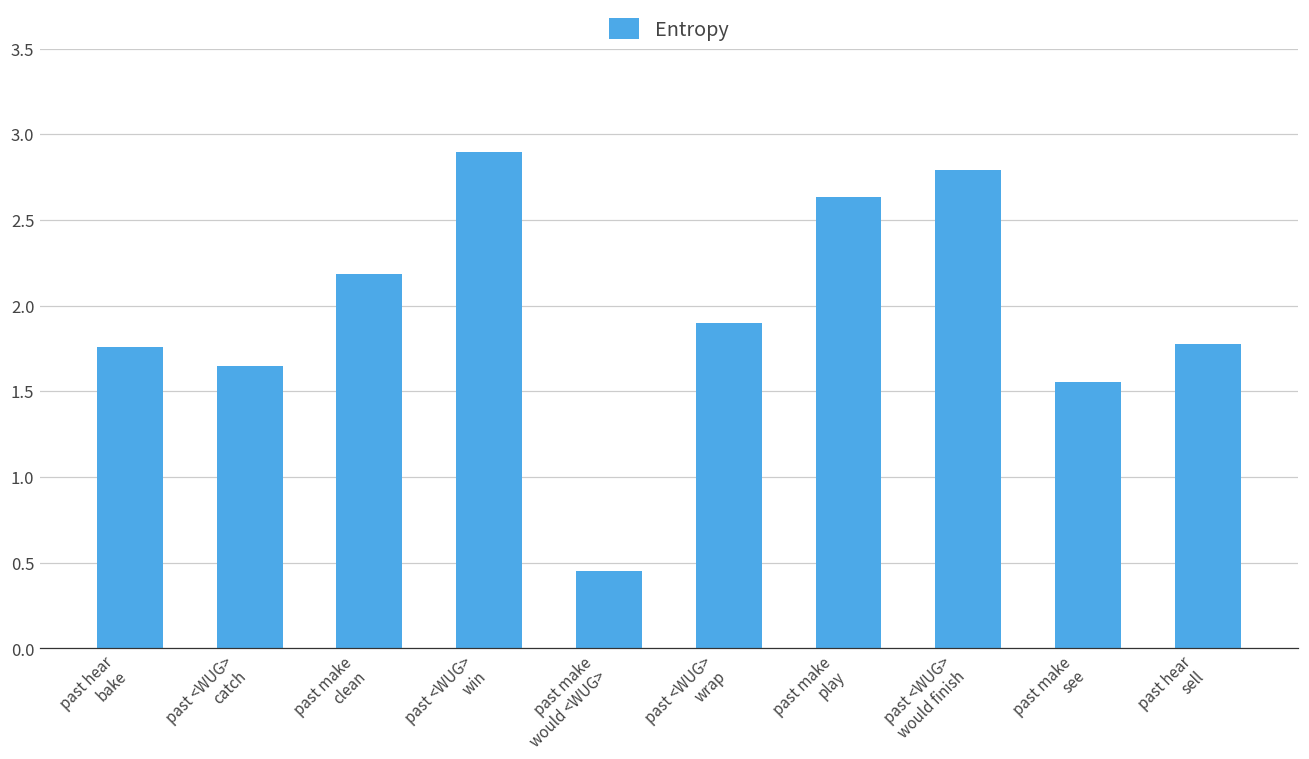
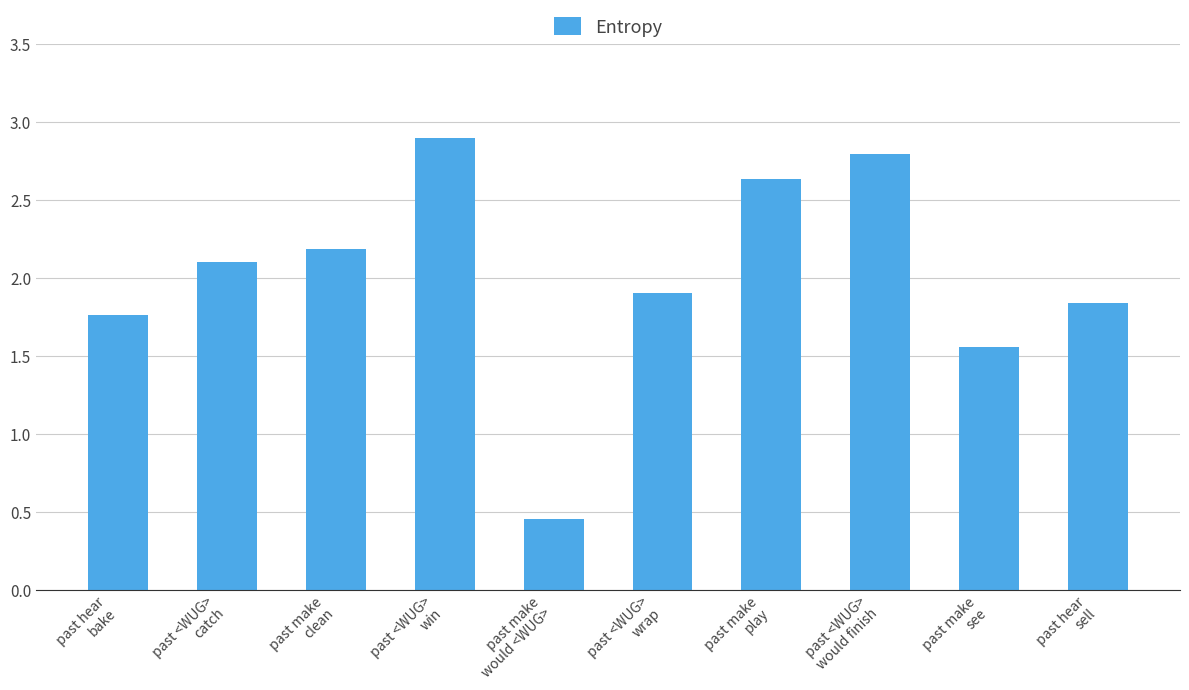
past <WUG> catch: 1.65 -> 2.10
past hear sell: 1.78 -> 1.84
